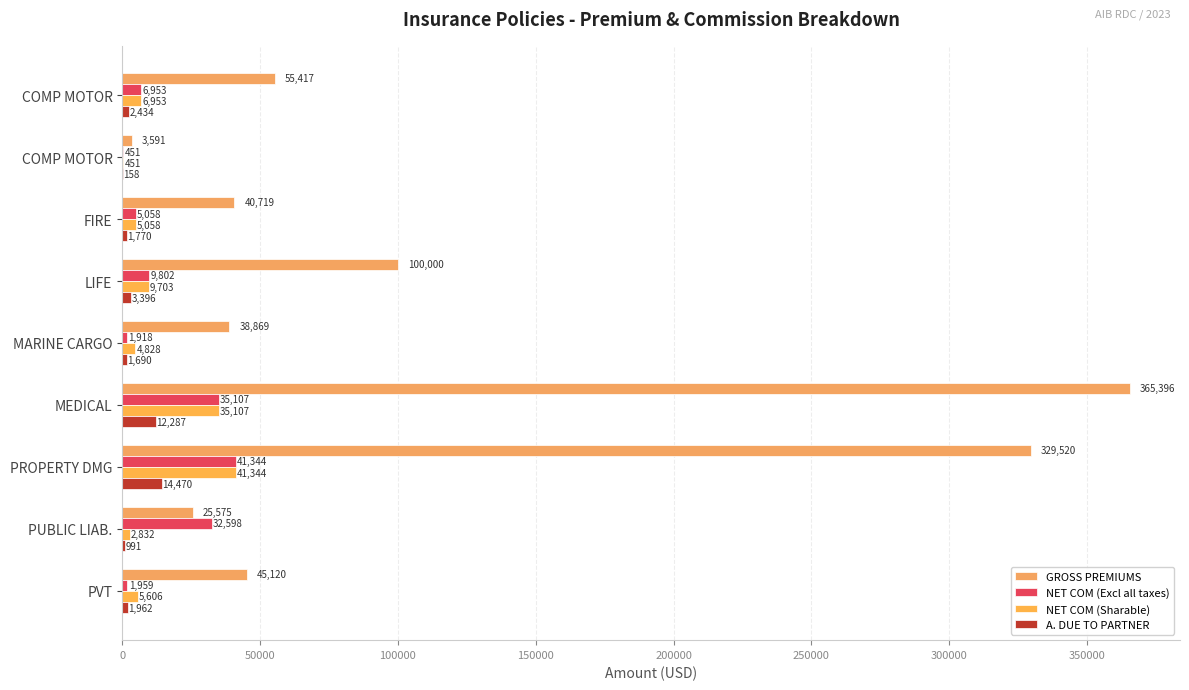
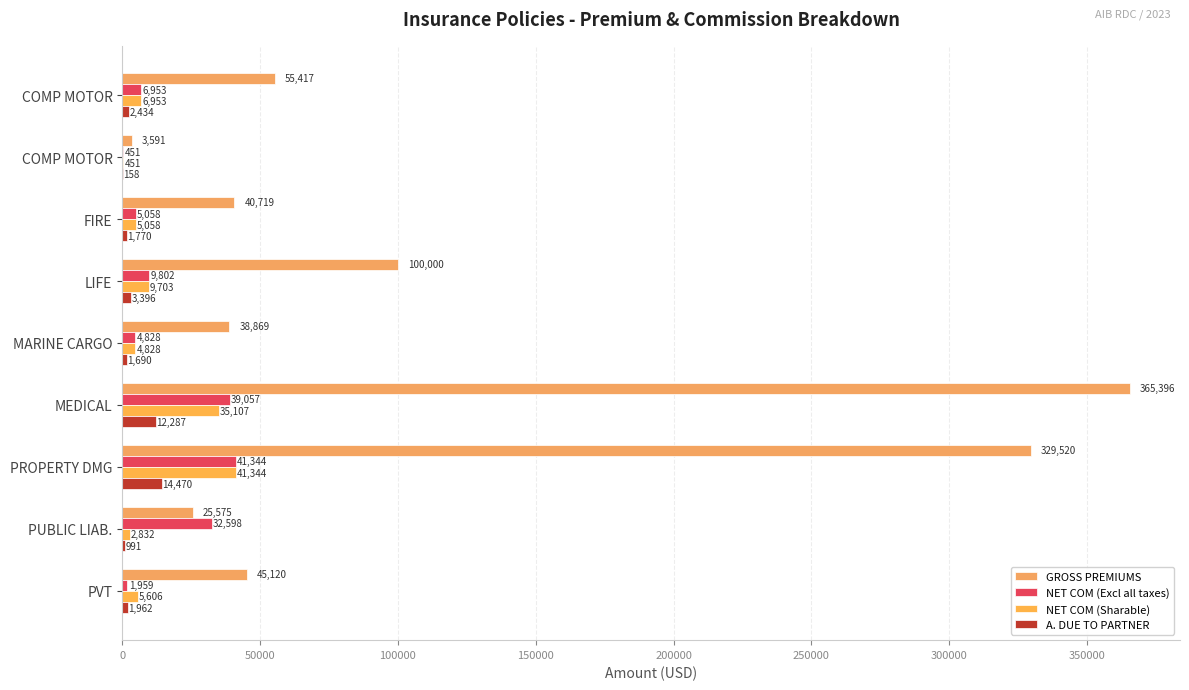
NET COM (Excl all taxes), MARINE CARGO: 1,918 -> 4,828
NET COM (Excl all taxes), MEDICAL: 35,107 -> 39,057
